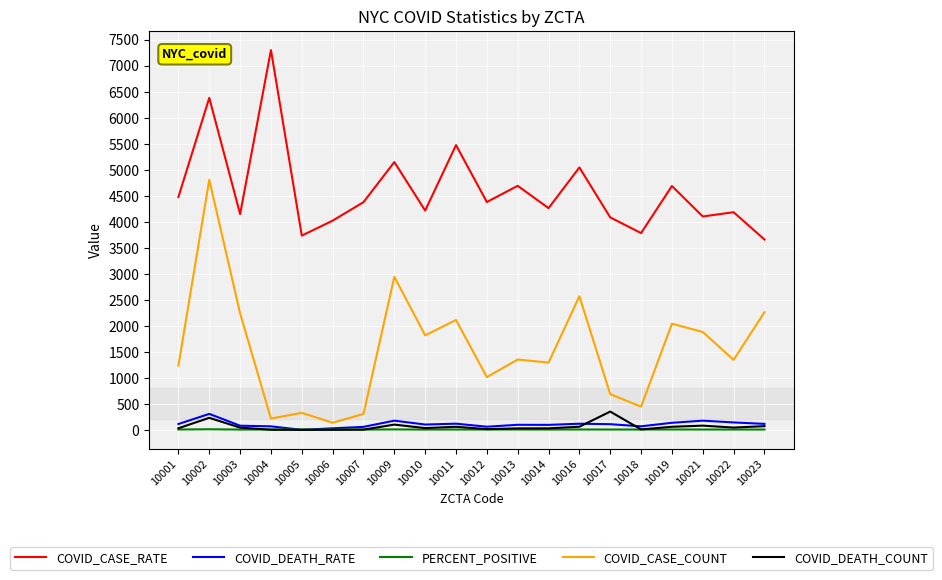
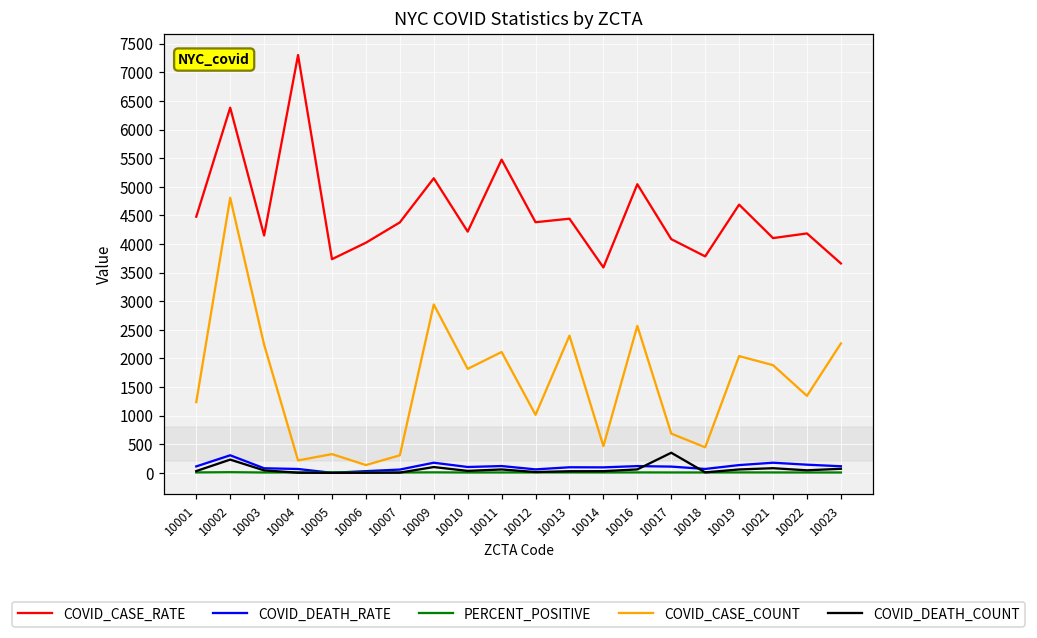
COVID_CASE_RATE, 10013: 4700 -> 4400
COVID_CASE_COUNT, 10013: 1400 -> 2400
COVID_CASE_RATE, 10014: 4300 -> 3600
COVID_CASE_COUNT, 10014: 1300 -> 500
